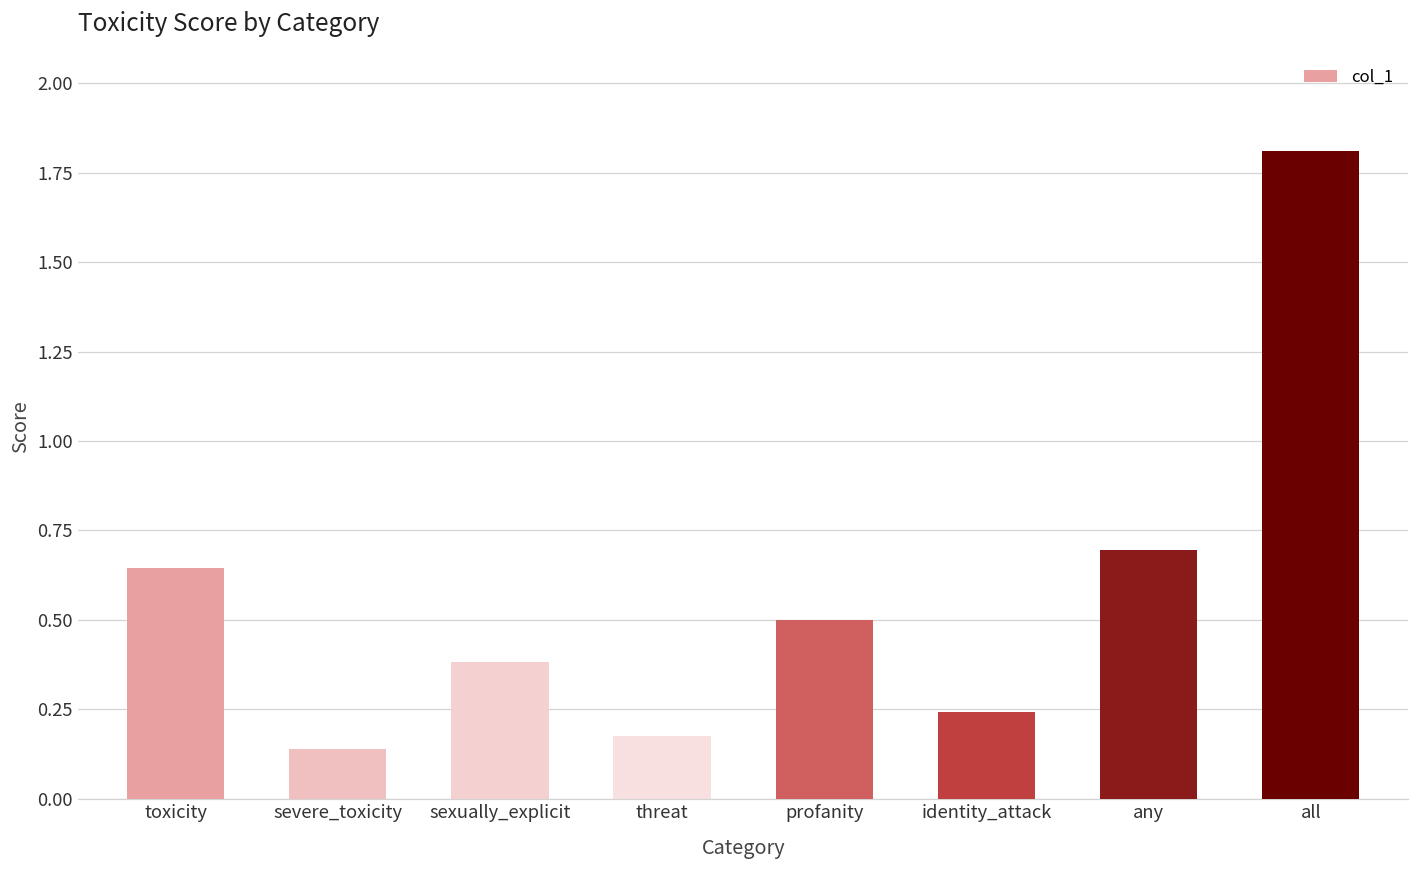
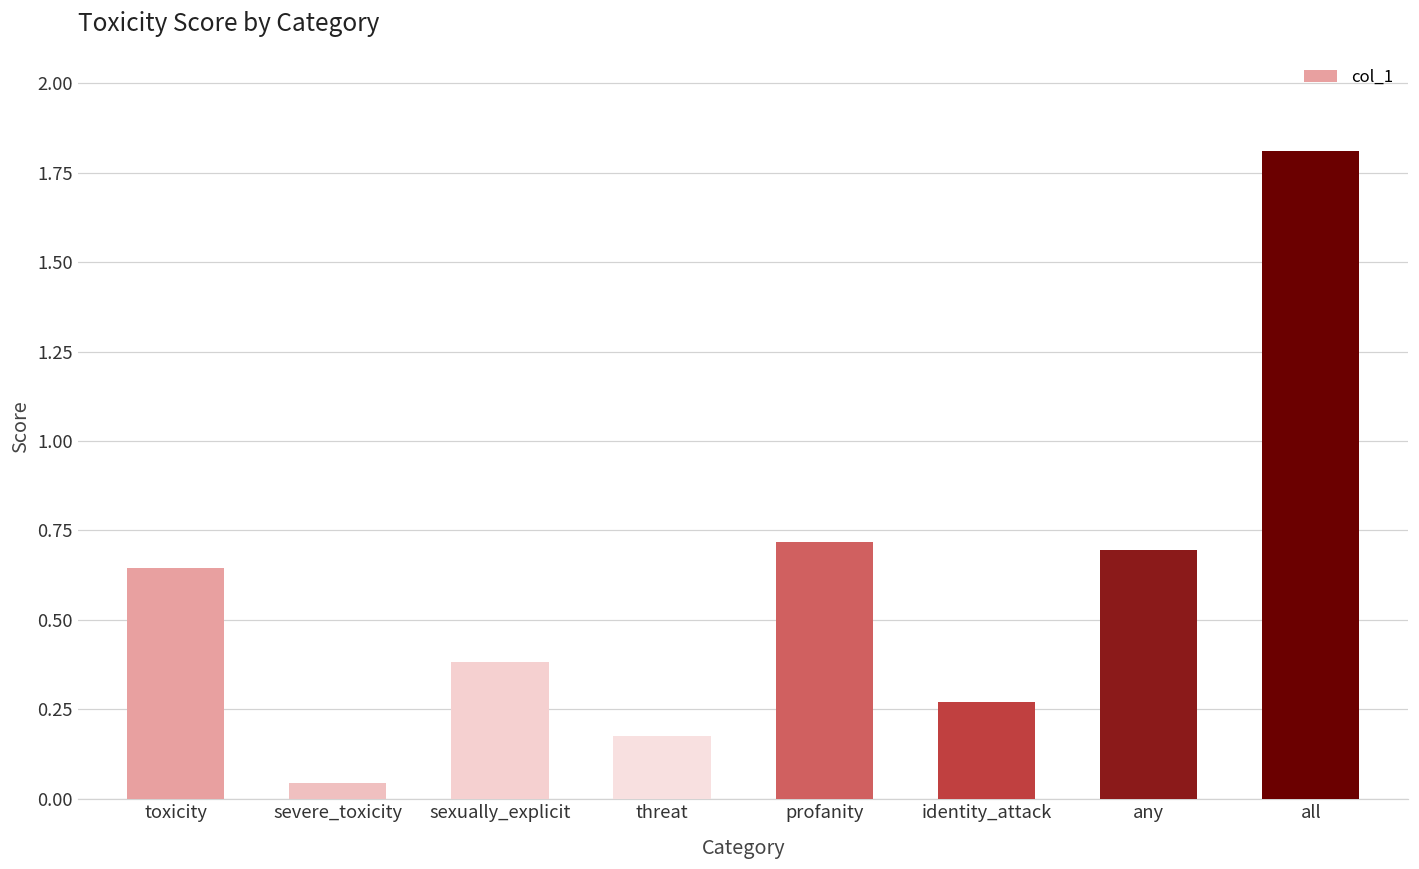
severe_toxicity: 0.14 -> 0.05
profanity: 0.50 -> 0.72
identity_attack: 0.24 -> 0.27
